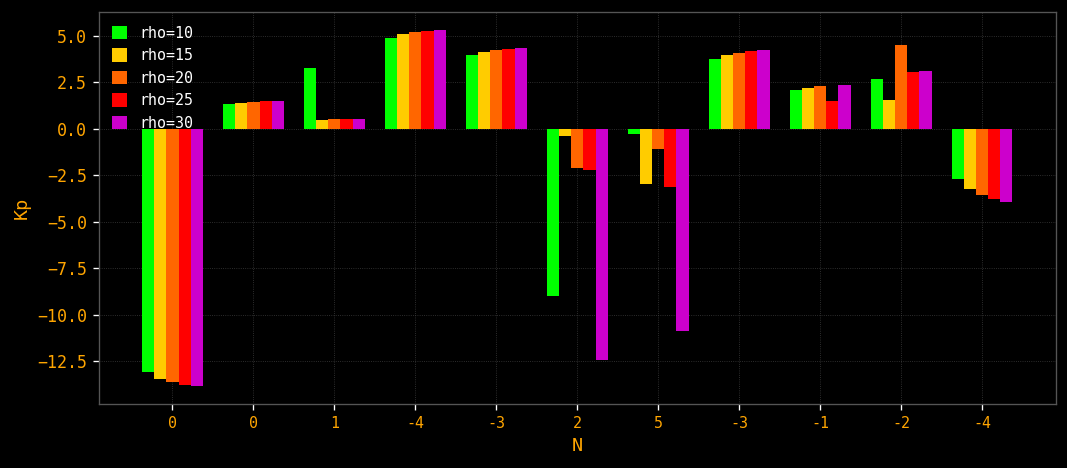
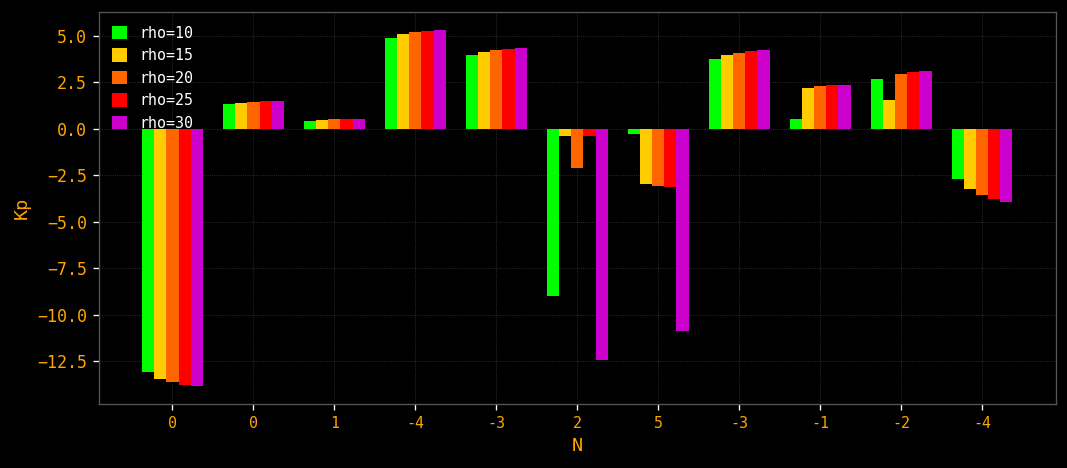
rho=10, 1: 3.3 -> 0.4
rho=25, 2: -2.2 -> -0.4
rho=20, 5: -1.1 -> -3.1
rho=10, -1: 2.1 -> 0.5
rho=25, -1: 1.5 -> 2.3
rho=20, -2: 4.5 -> 2.9
